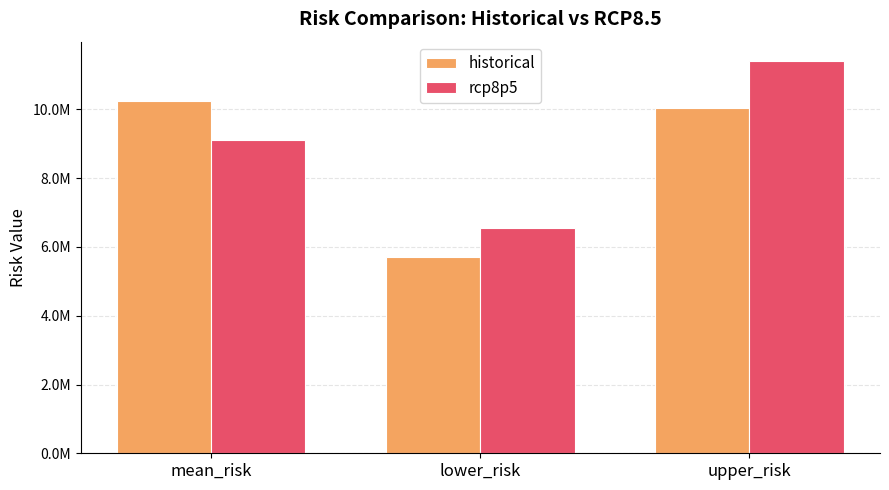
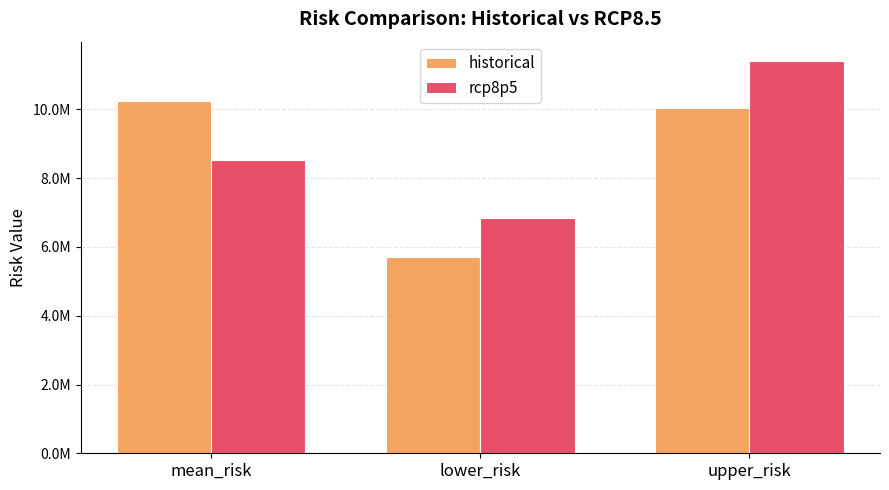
rcp8p5, mean_risk: 9100000 -> 8500000
rcp8p5, lower_risk: 6600000 -> 6800000
